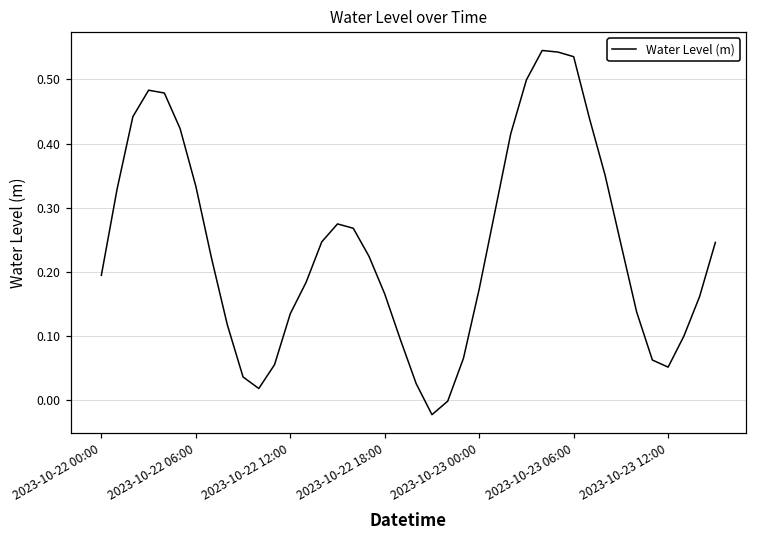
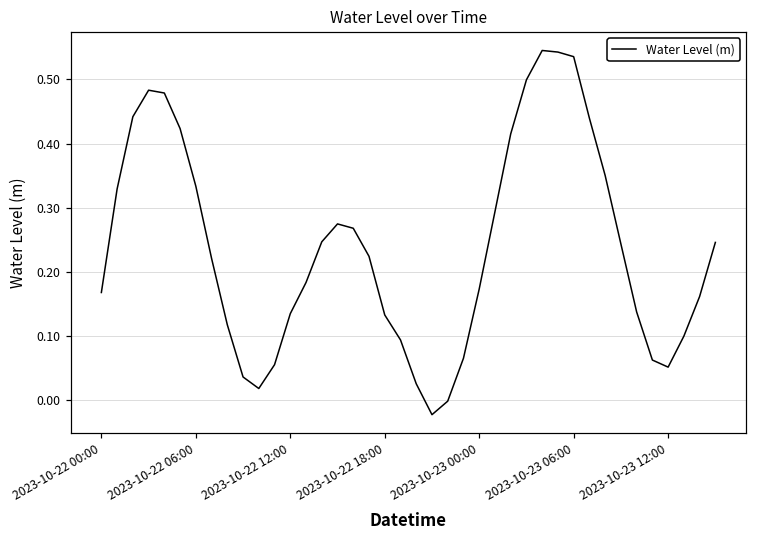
2023-10-22 00:00: 0.19 -> 0.17
2023-10-22 18:00: 0.17 -> 0.13
